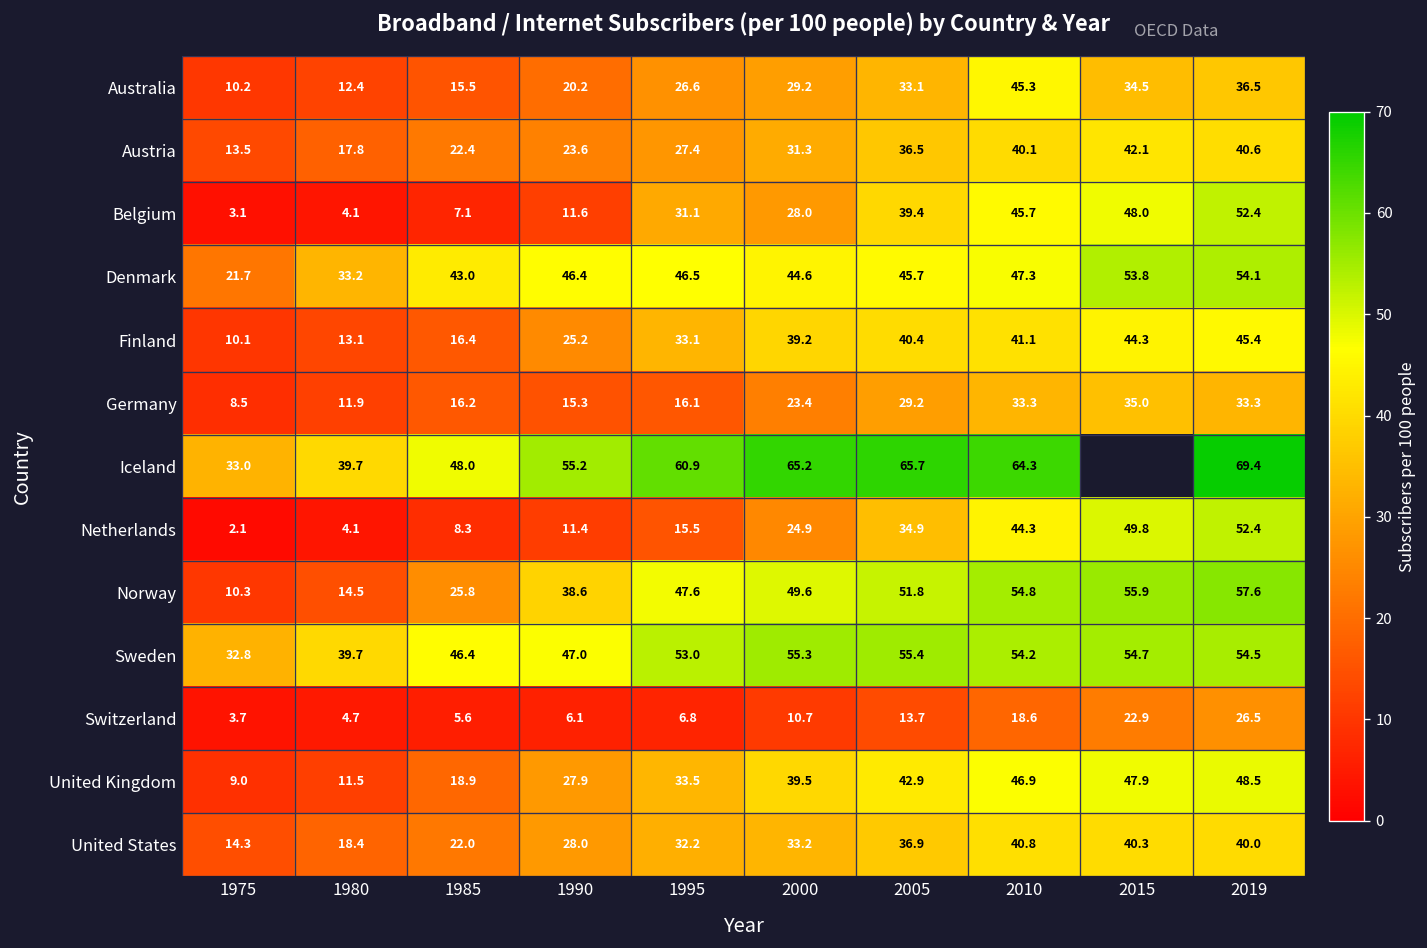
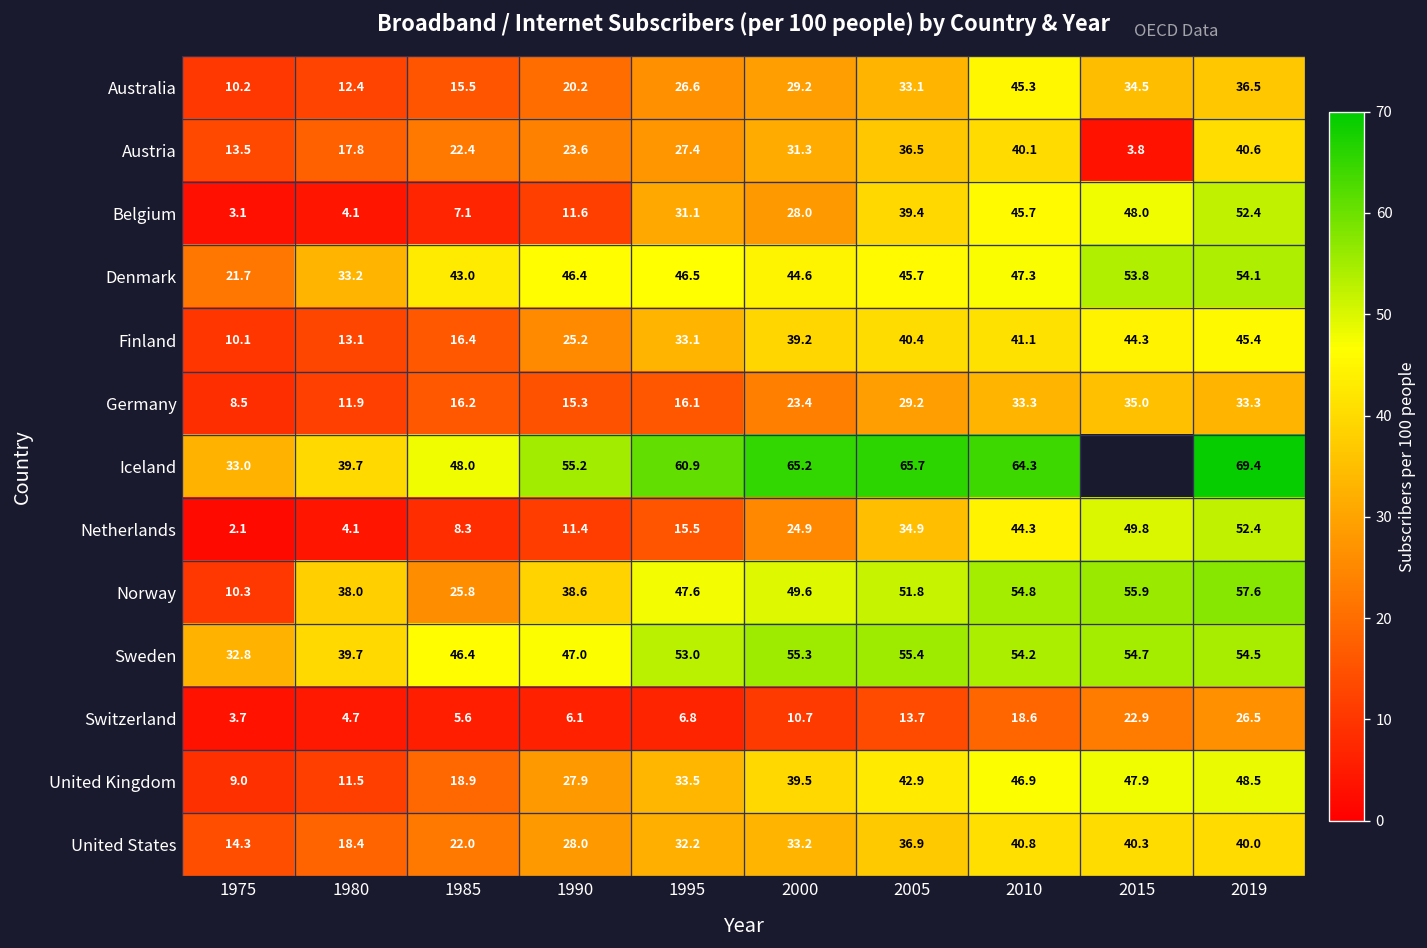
Austria, 2015: 42.1 -> 3.8
Norway, 1980: 14.5 -> 38.0
